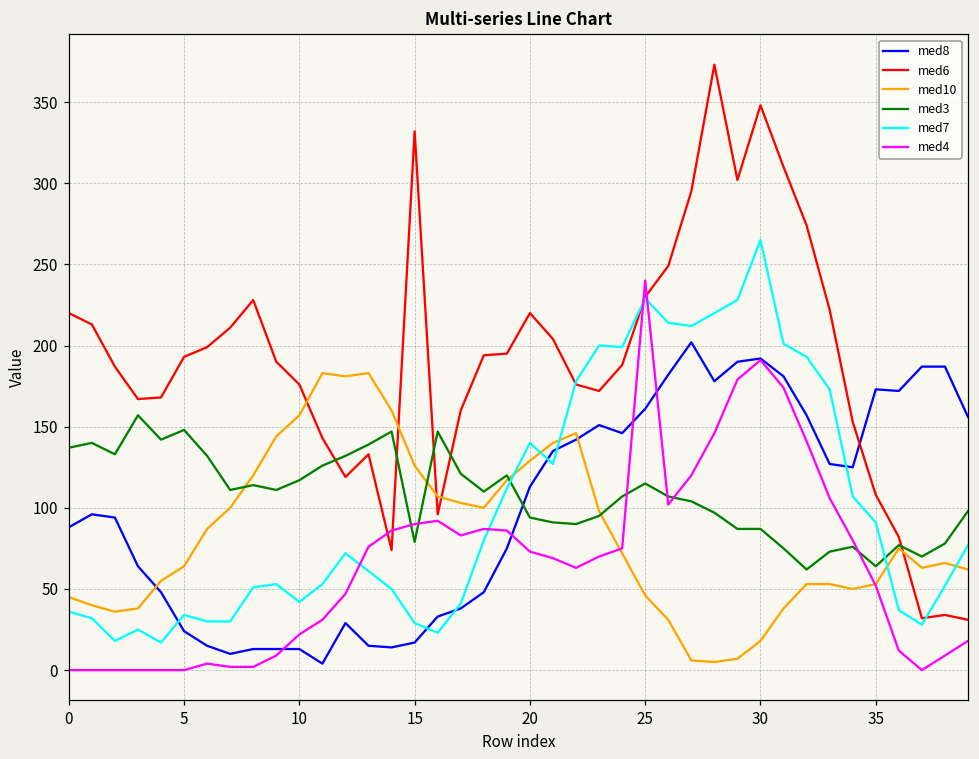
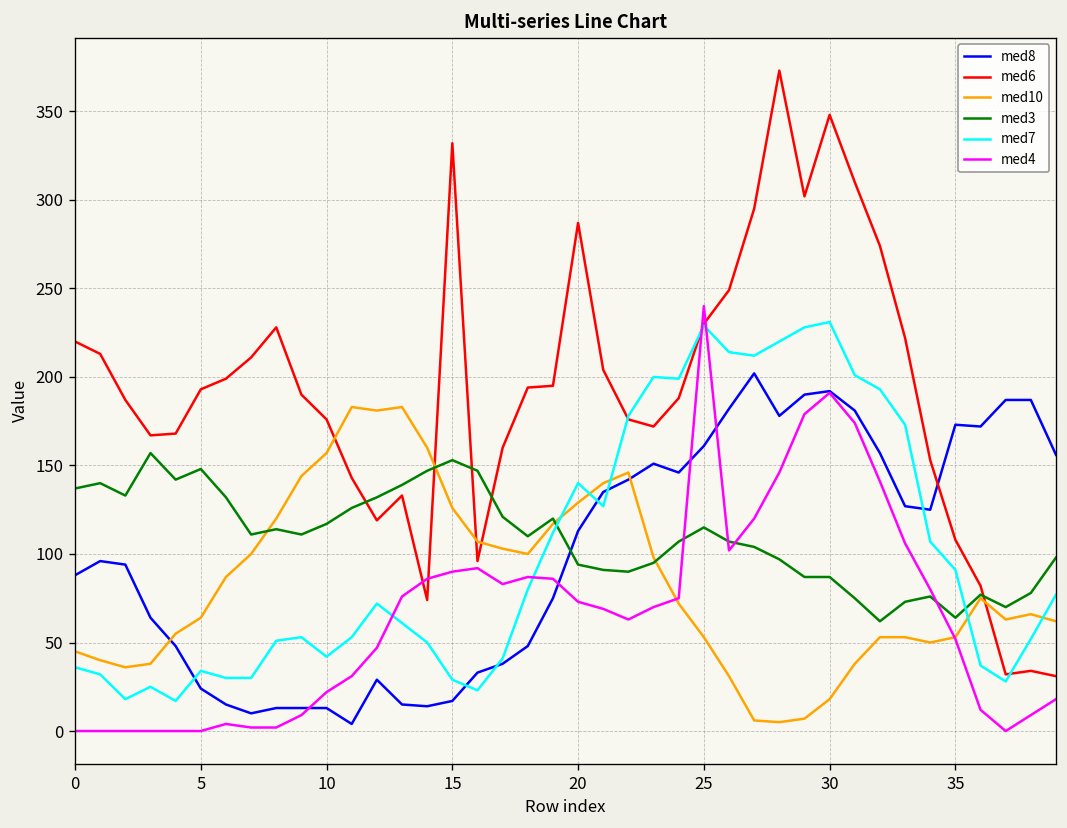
med3, 15: 79 -> 153
med6, 20: 220 -> 287
med10, 25: 46 -> 53
med7, 30: 265 -> 231
